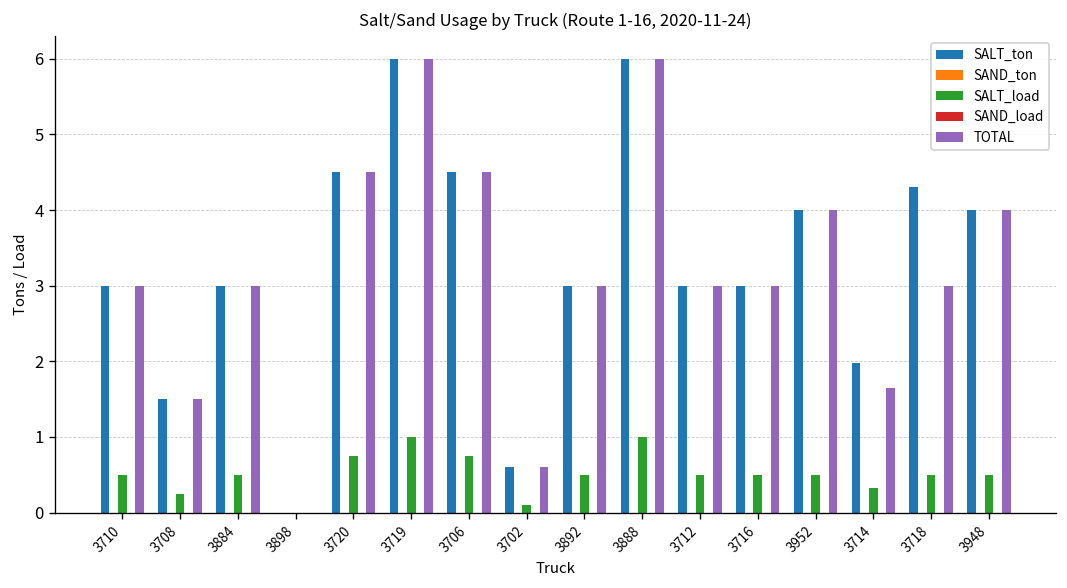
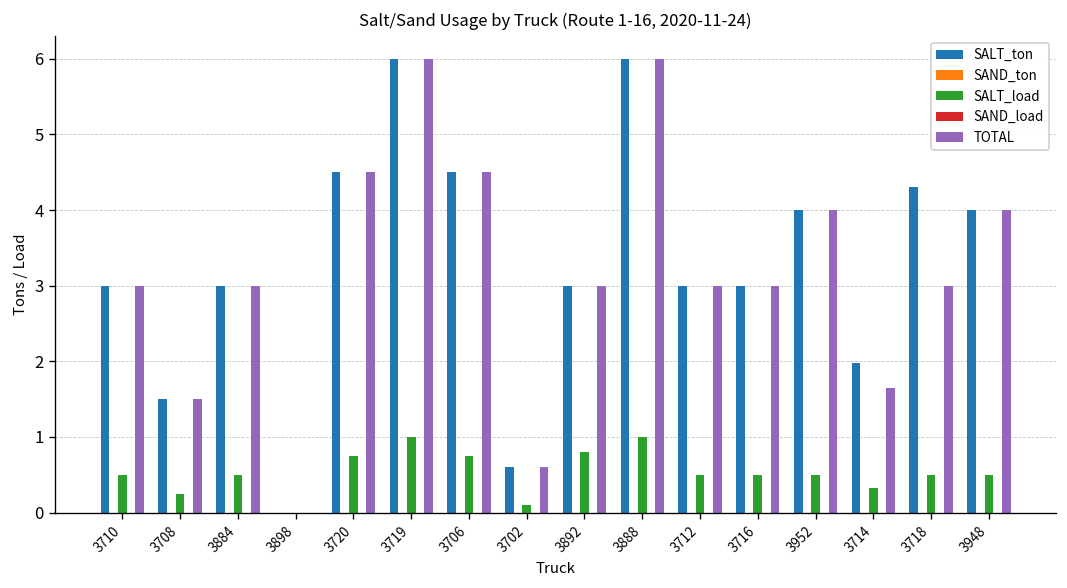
SALT_load, 3892: 0.5 -> 0.8
